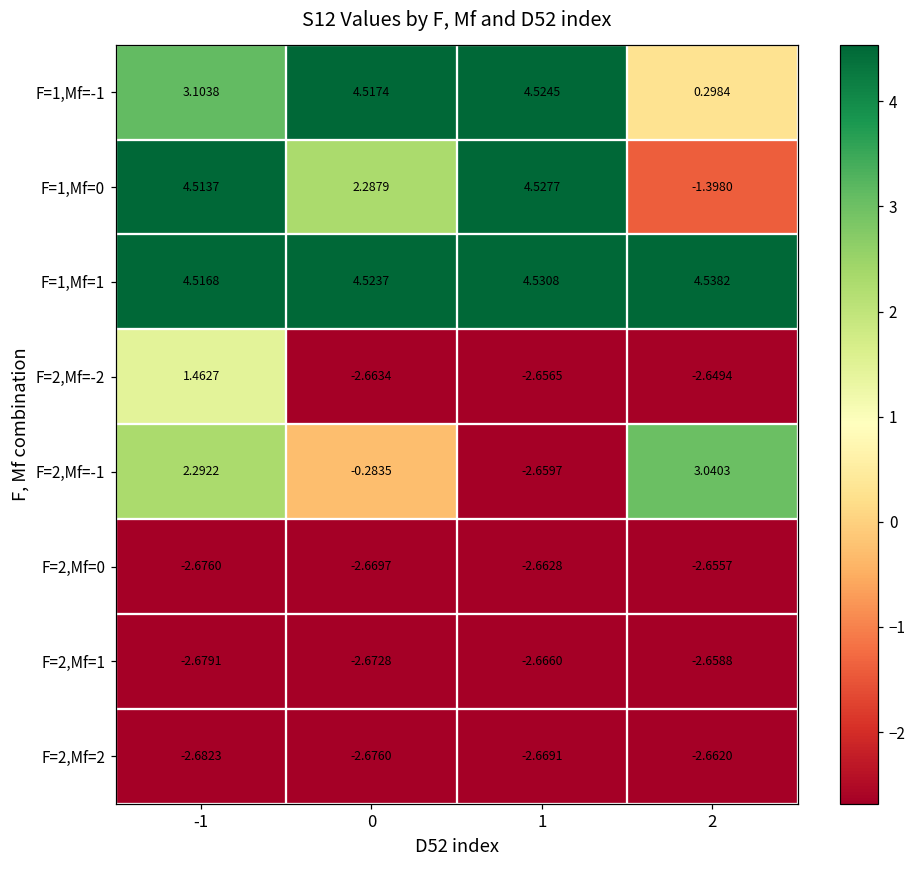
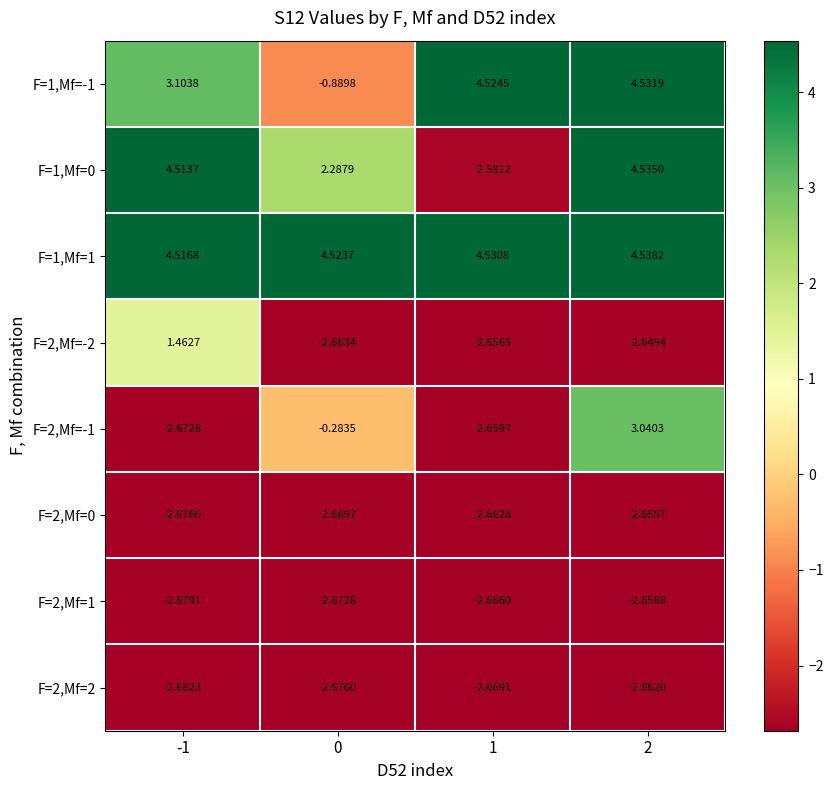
F=1,Mf=-1, 0: 4.5174 -> -0.8898
F=1,Mf=-1, 2: 0.2984 -> 4.5319
F=1,Mf=0, 1: 4.5277 -> -2.5812
F=1,Mf=0, 2: -1.3980 -> 4.5350
F=2,Mf=-1, -1: 2.2922 -> -2.6728
